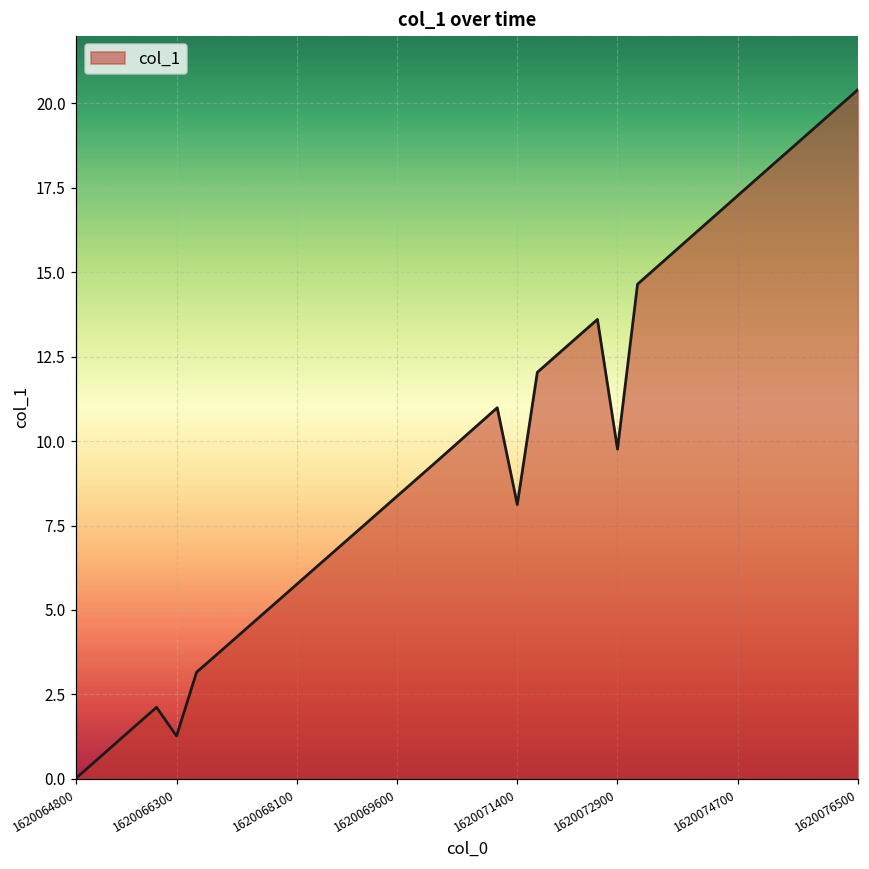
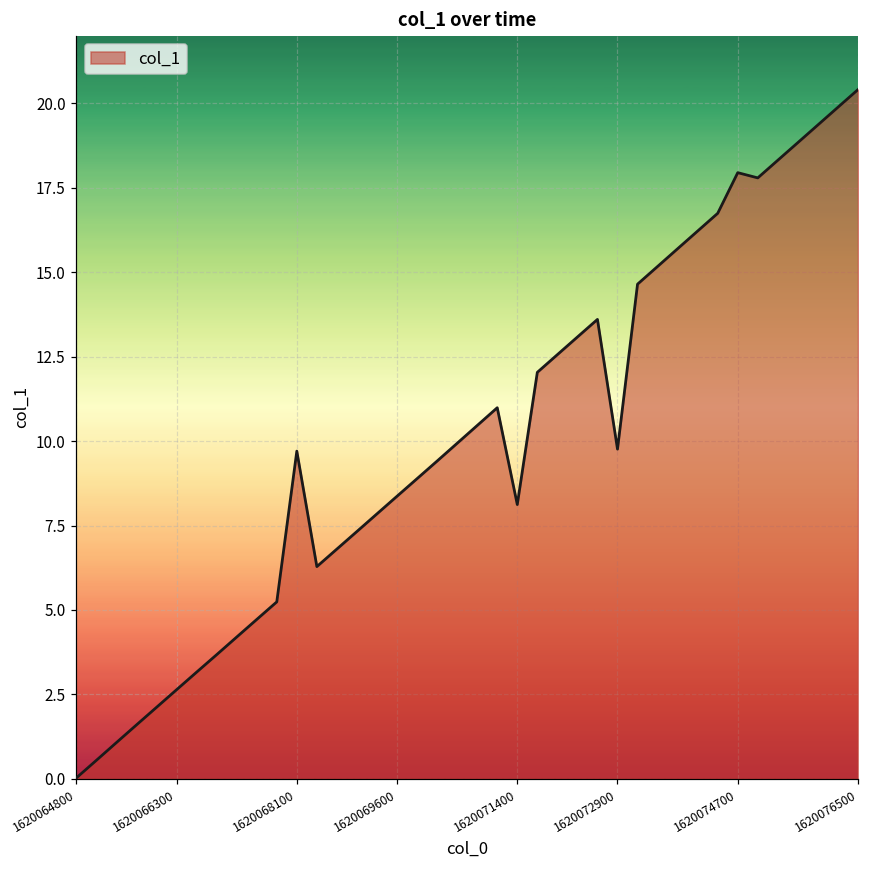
1620066300: 1.3 -> 2.6
1620068100: 5.8 -> 9.7
1620074700: 17.3 -> 17.9
